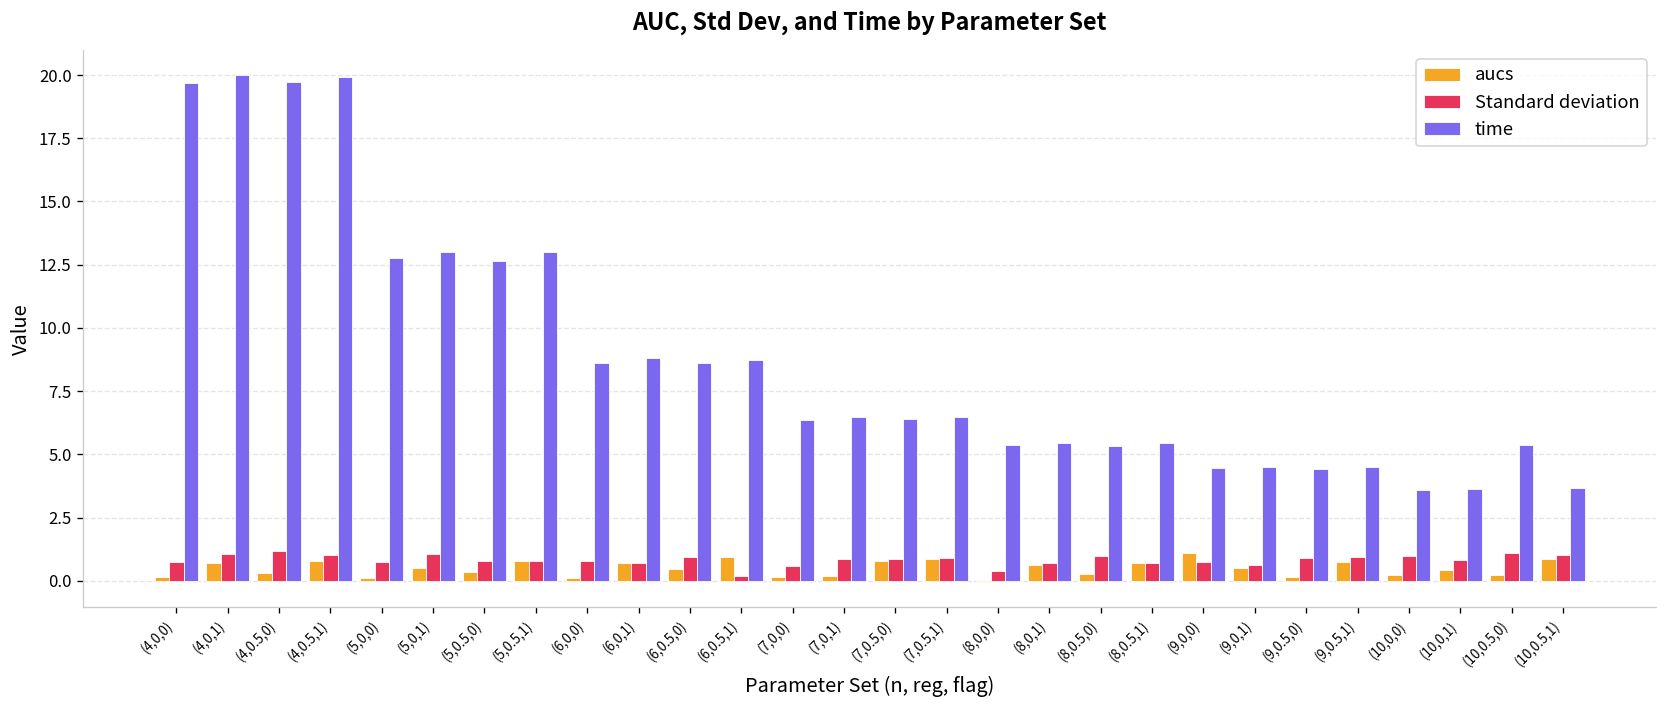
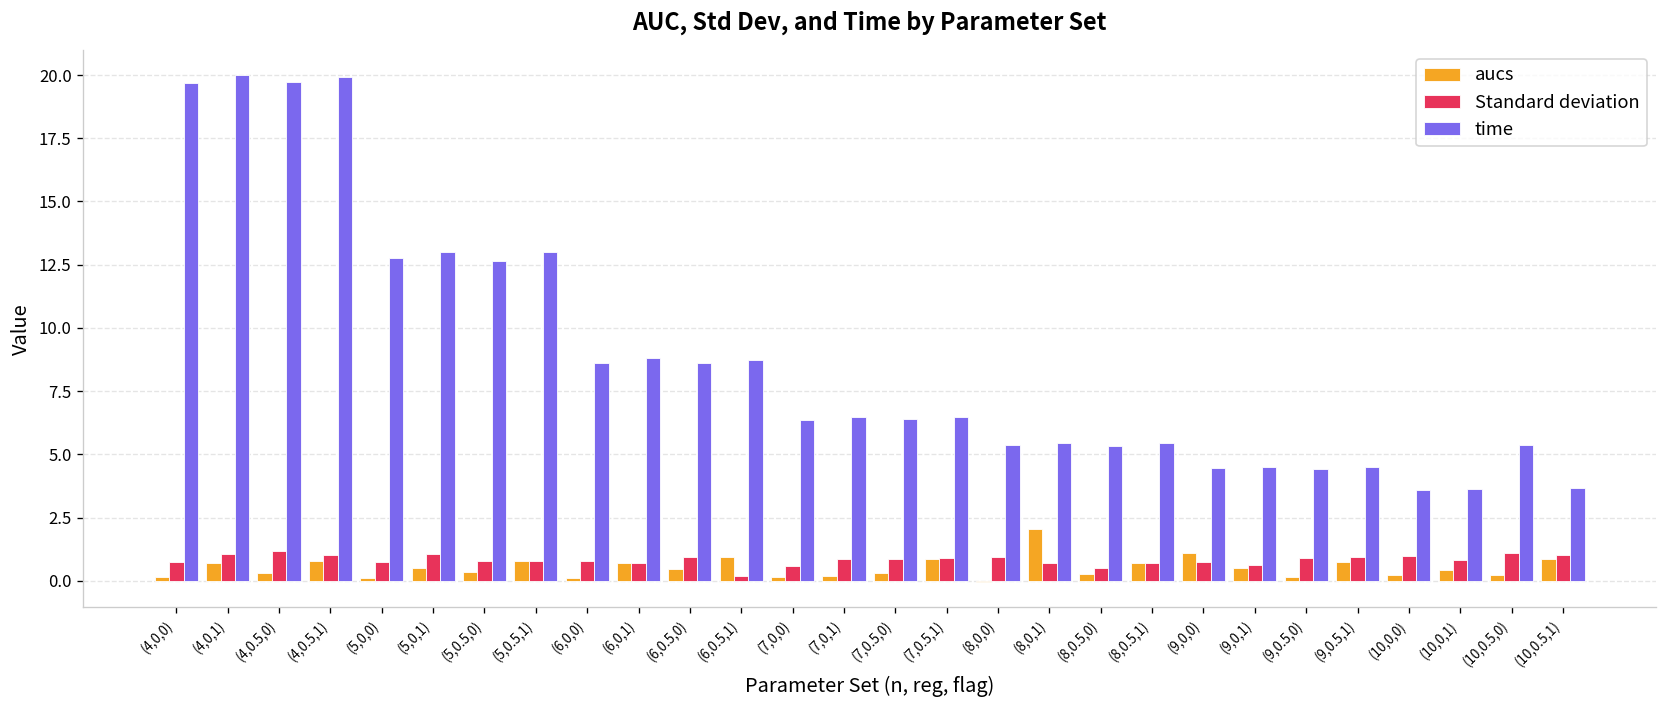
aucs, (7,0.5,0): 0.8 -> 0.3
Standard deviation, (8,0,0): 0.4 -> 1.0
aucs, (8,0,1): 0.6 -> 2.0
Standard deviation, (8,0.5,0): 1.0 -> 0.5
